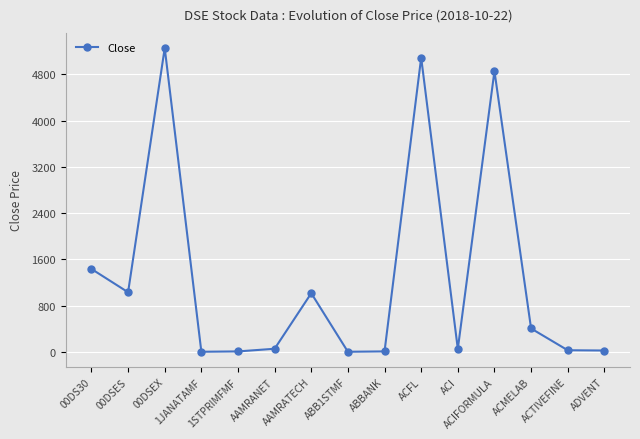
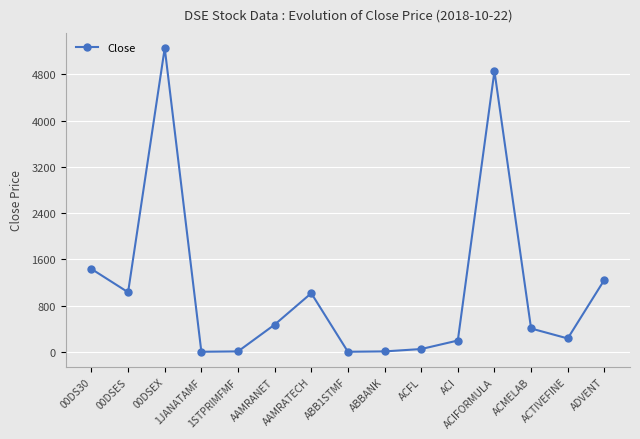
AAMRANET: 100 -> 500
ACFL: 5100 -> 100
ACI: 100 -> 200
ACTIVEFINE: 0 -> 200
ADVENT: 0 -> 1200
